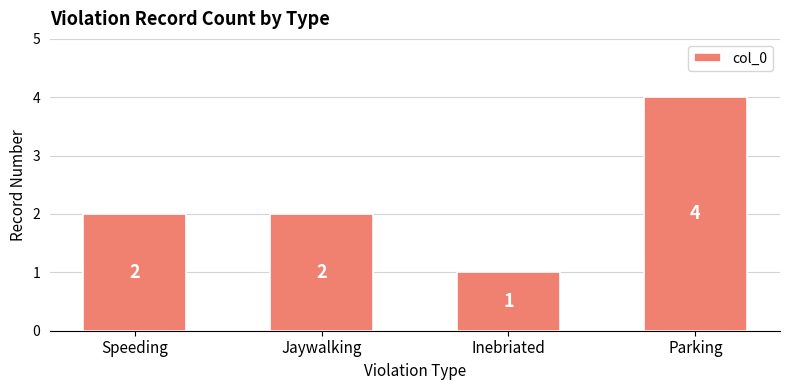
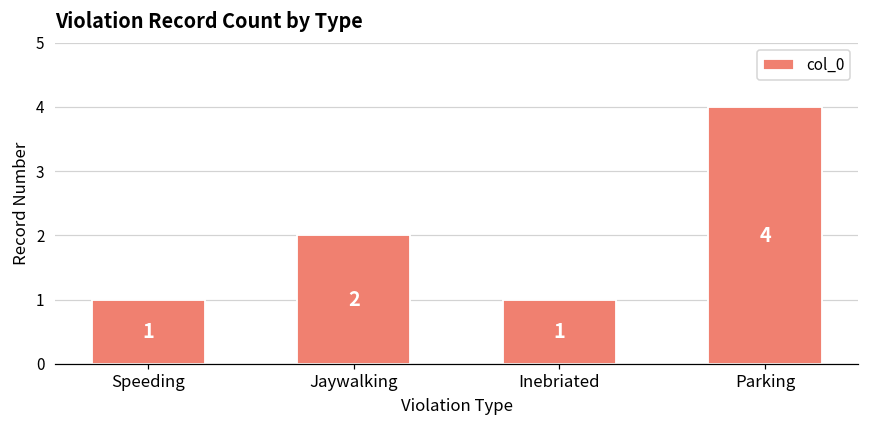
Speeding: 2 -> 1
